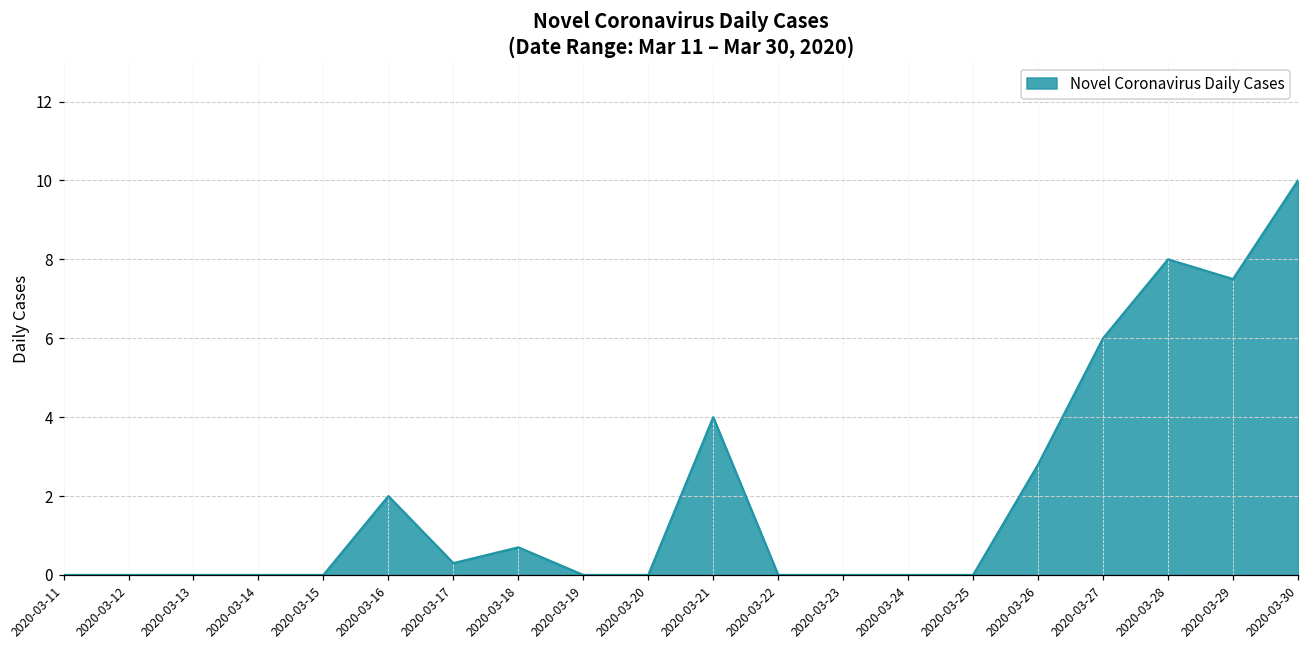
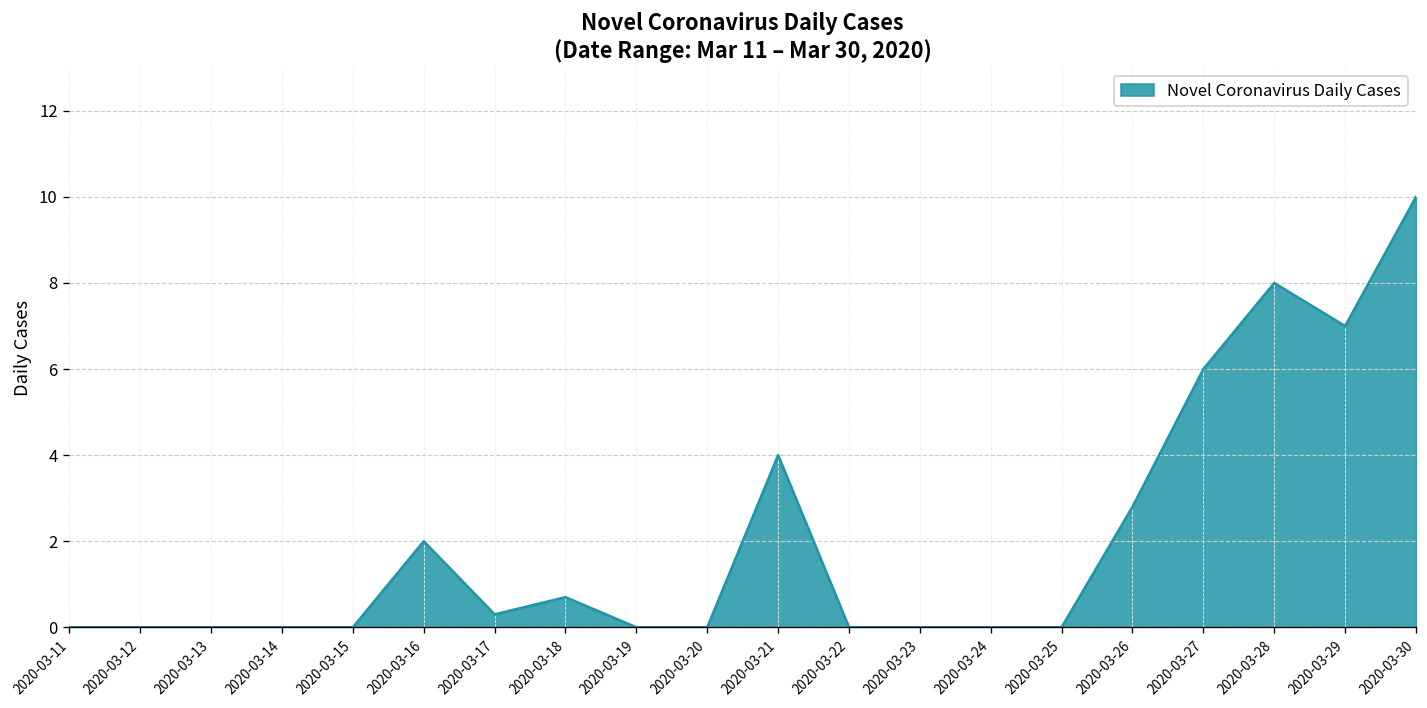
2020-03-29: 7.5 -> 7.0
